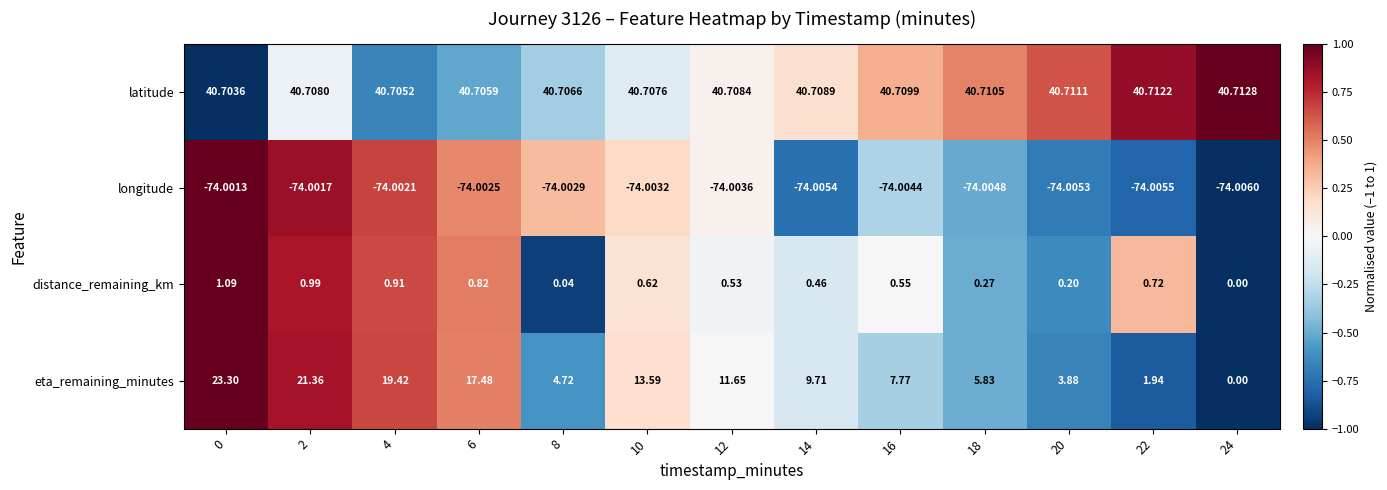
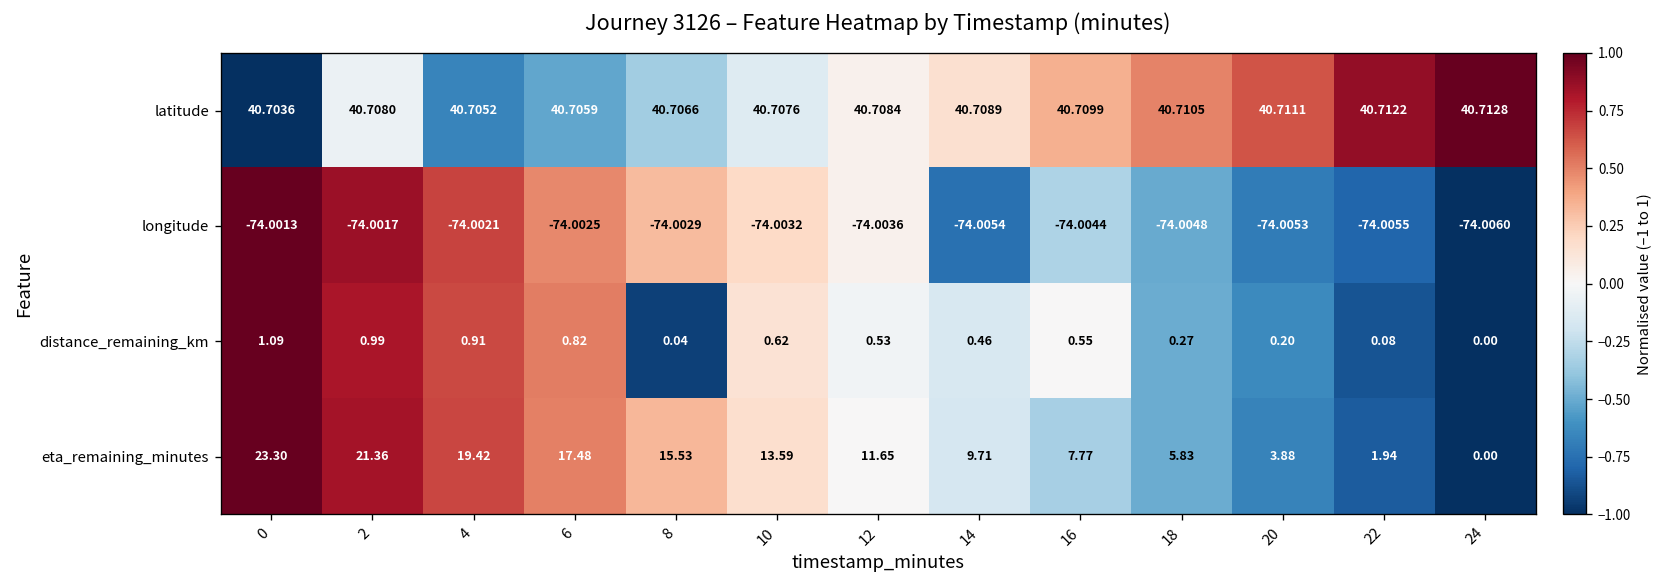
distance_remaining_km, 22: 0.72 -> 0.08
eta_remaining_minutes, 8: 4.72 -> 15.53
